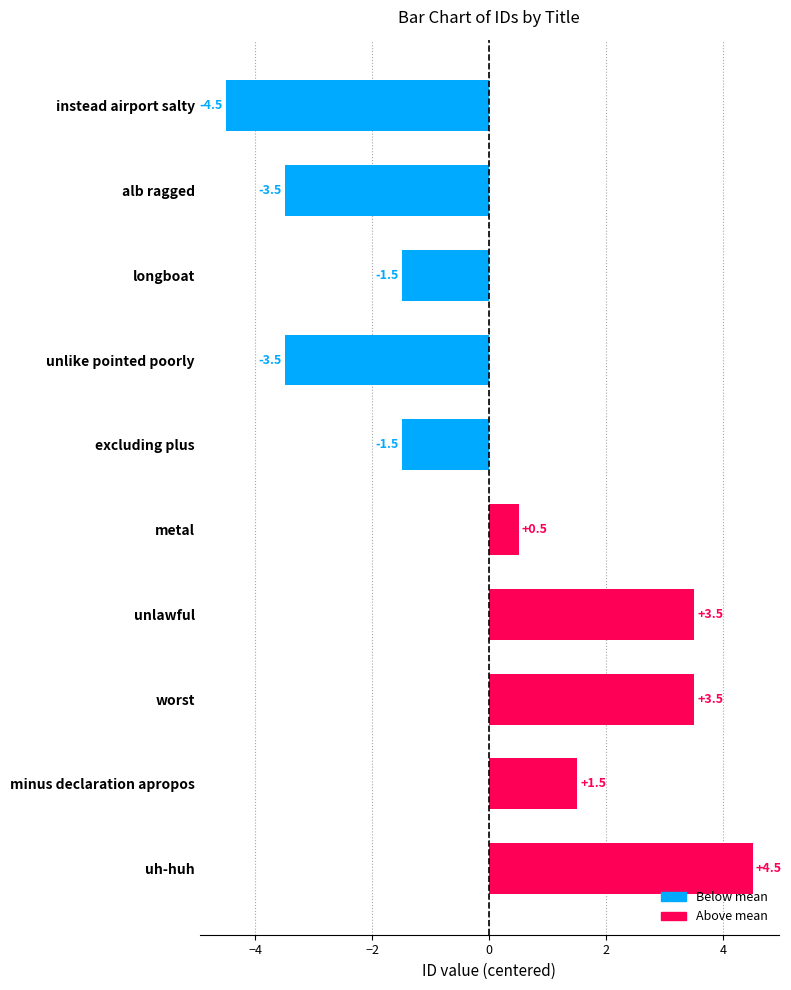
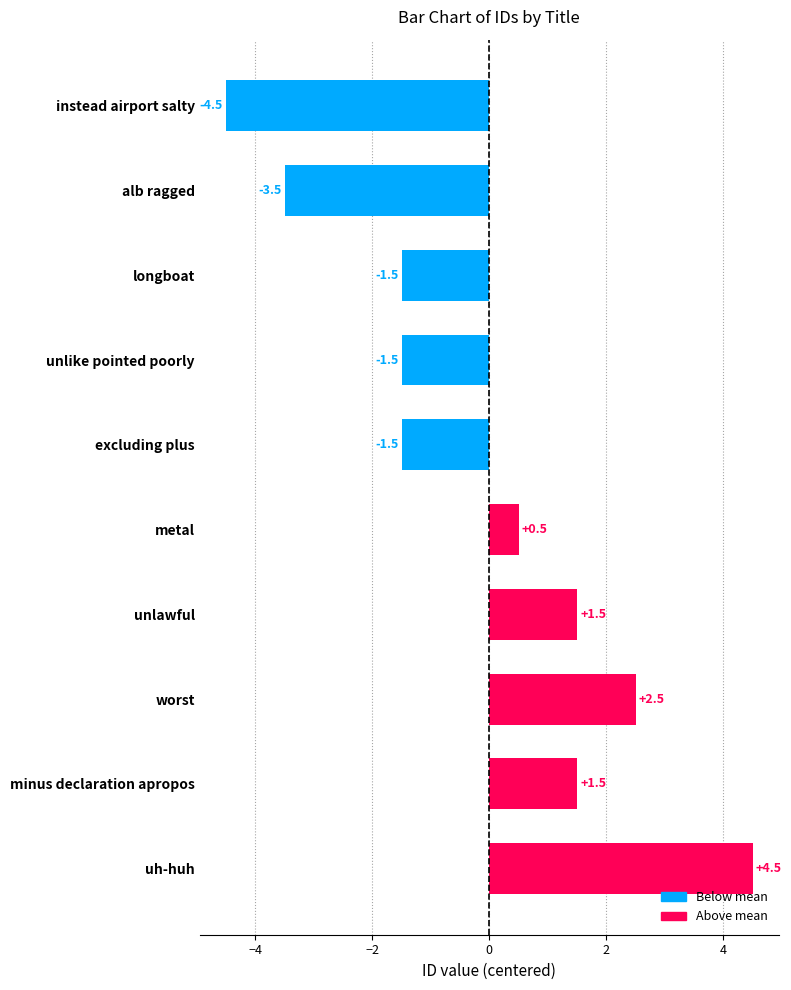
unlike pointed poorly: -3.5 -> -1.5
unlawful: +3.5 -> +1.5
worst: +3.5 -> +2.5
